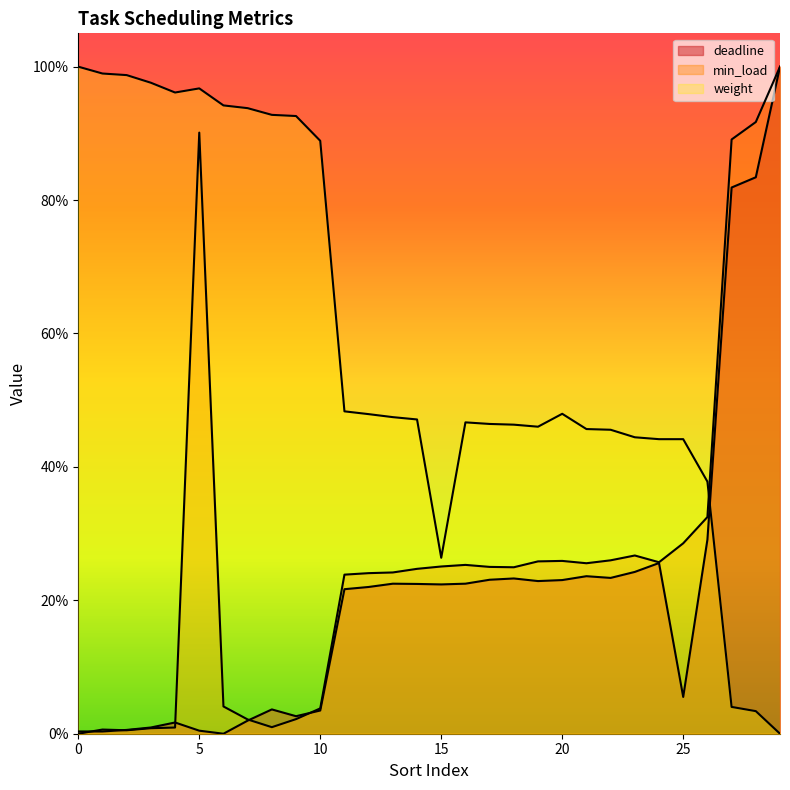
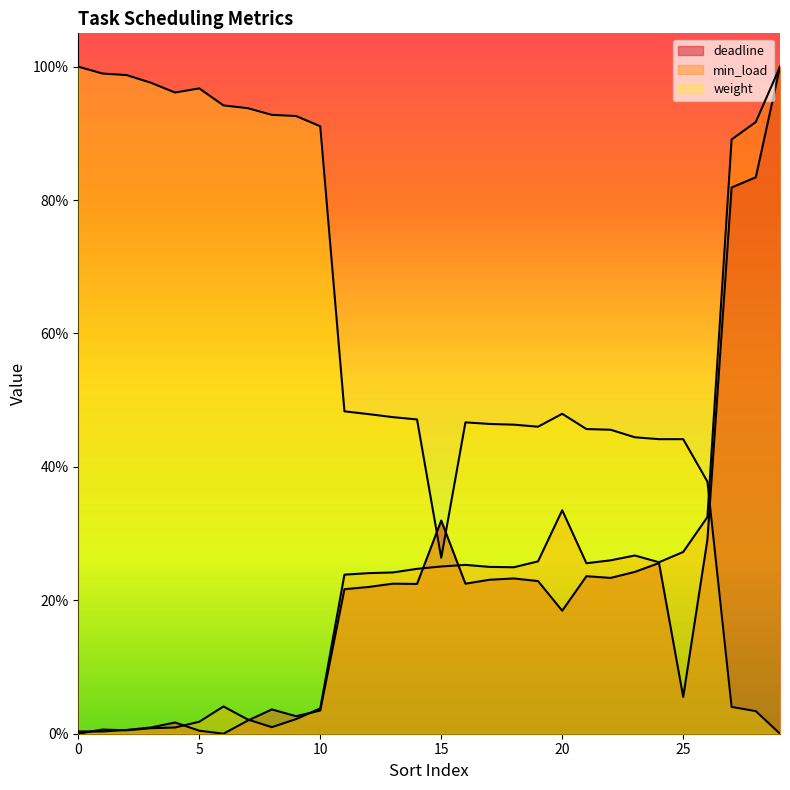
min_load, 5: 90% -> 2%
weight, 10: 89% -> 91%
deadline, 15: 22% -> 32%
deadline, 20: 23% -> 18%
min_load, 20: 26% -> 34%
min_load, 25: 29% -> 27%
